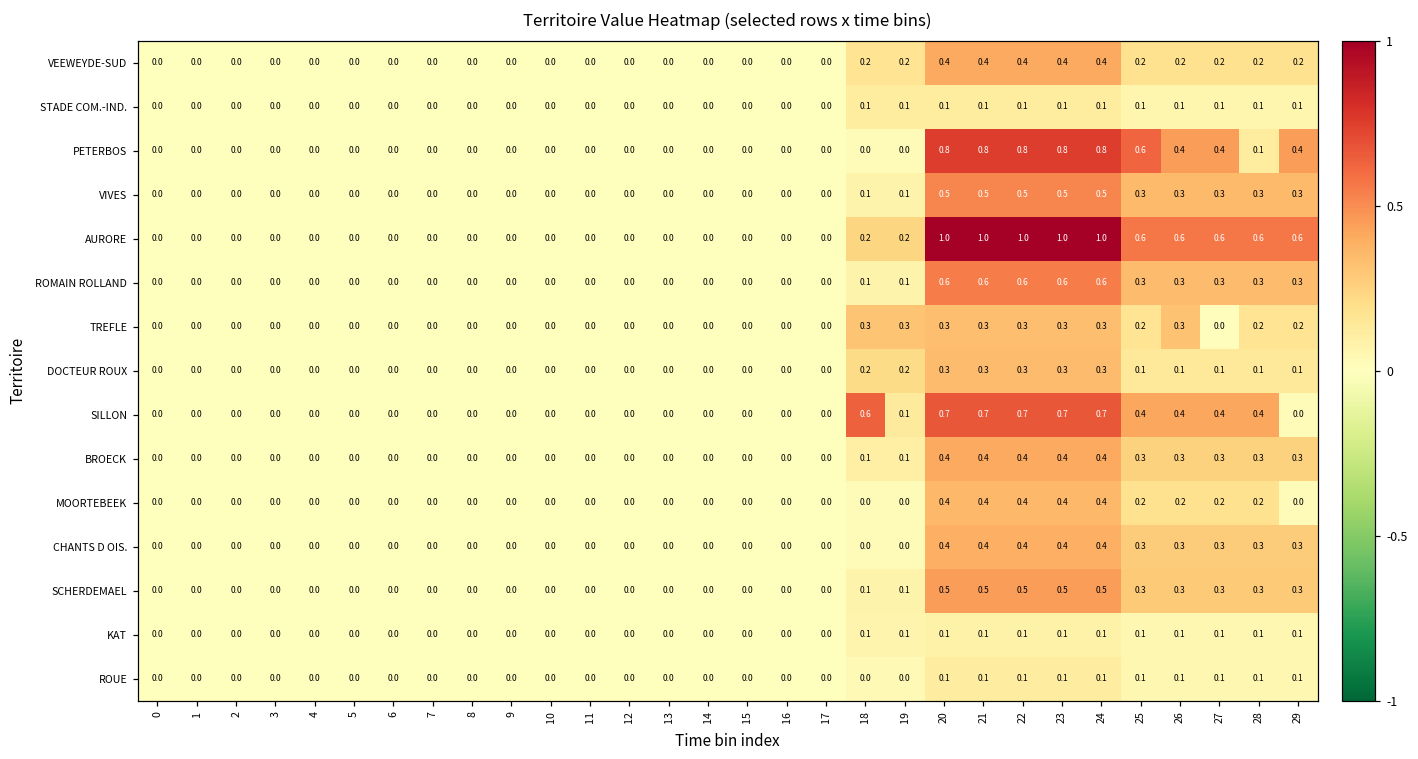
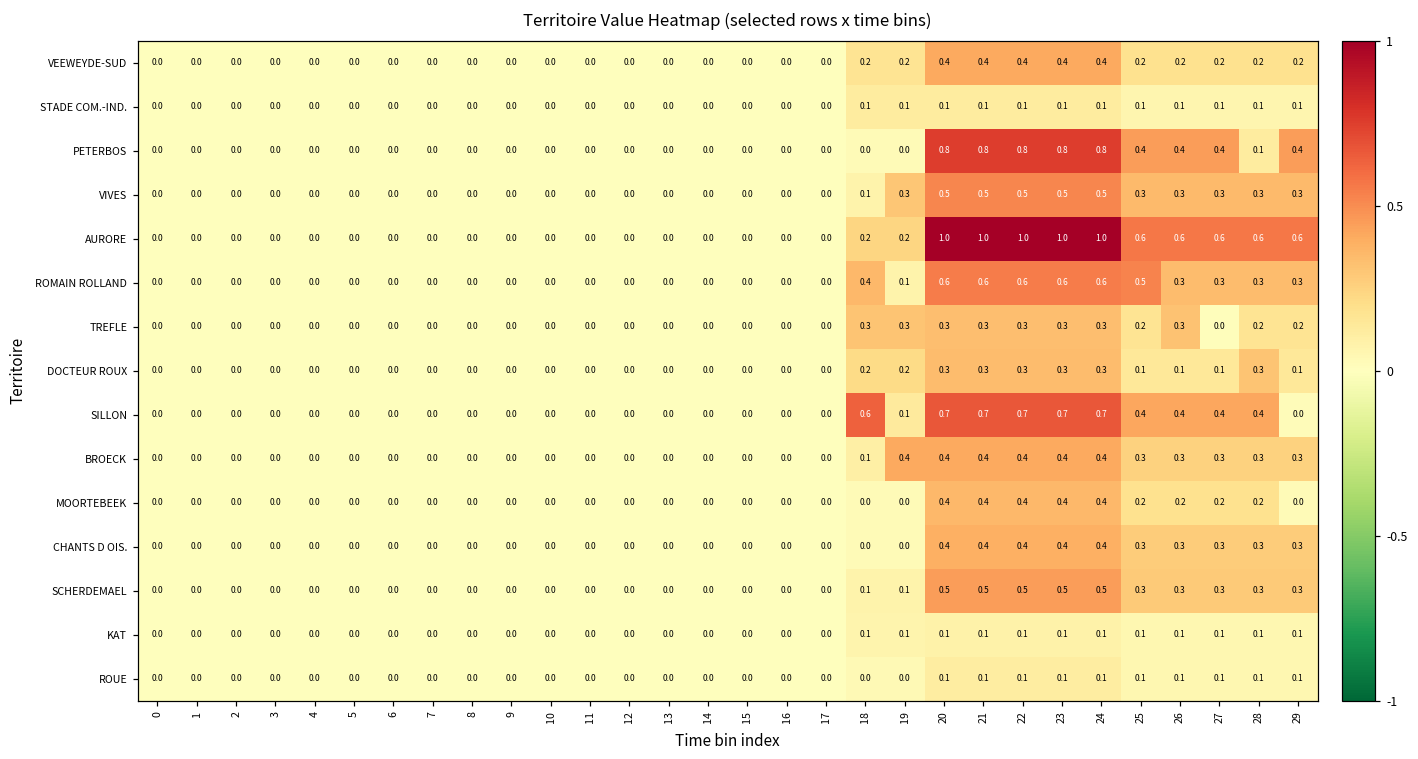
PETERBOS, 25: 0.6 -> 0.4
VIVES, 19: 0.1 -> 0.3
ROMAIN ROLLAND, 18: 0.1 -> 0.4
ROMAIN ROLLAND, 25: 0.3 -> 0.5
DOCTEUR ROUX, 28: 0.1 -> 0.3
BROECK, 19: 0.1 -> 0.4
